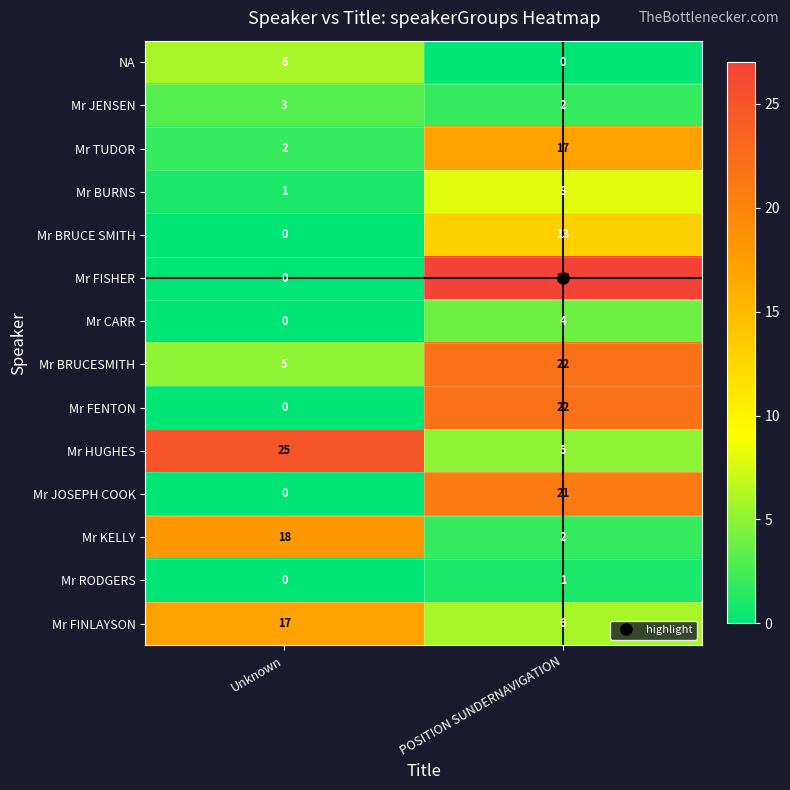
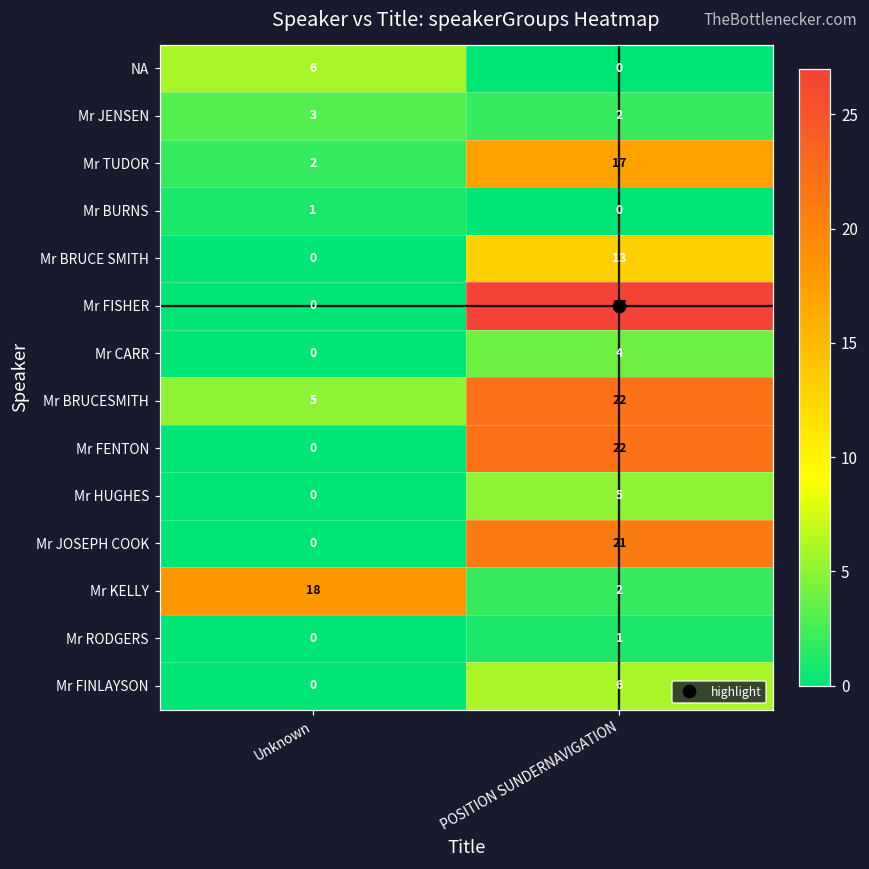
Mr BURNS, POSITION SUNDERNAVIGATION: 8 -> 0
Mr HUGHES, Unknown: 25 -> 0
Mr FINLAYSON, Unknown: 17 -> 0
